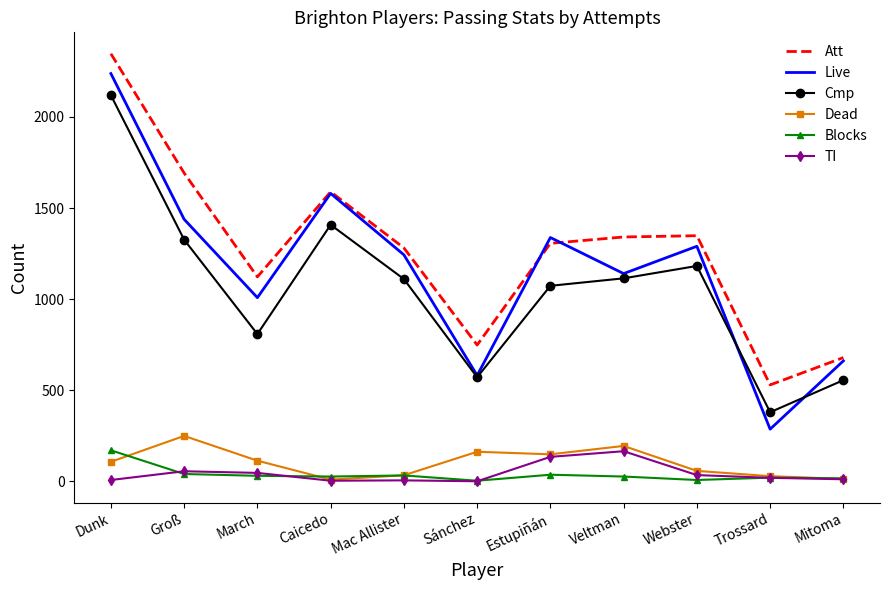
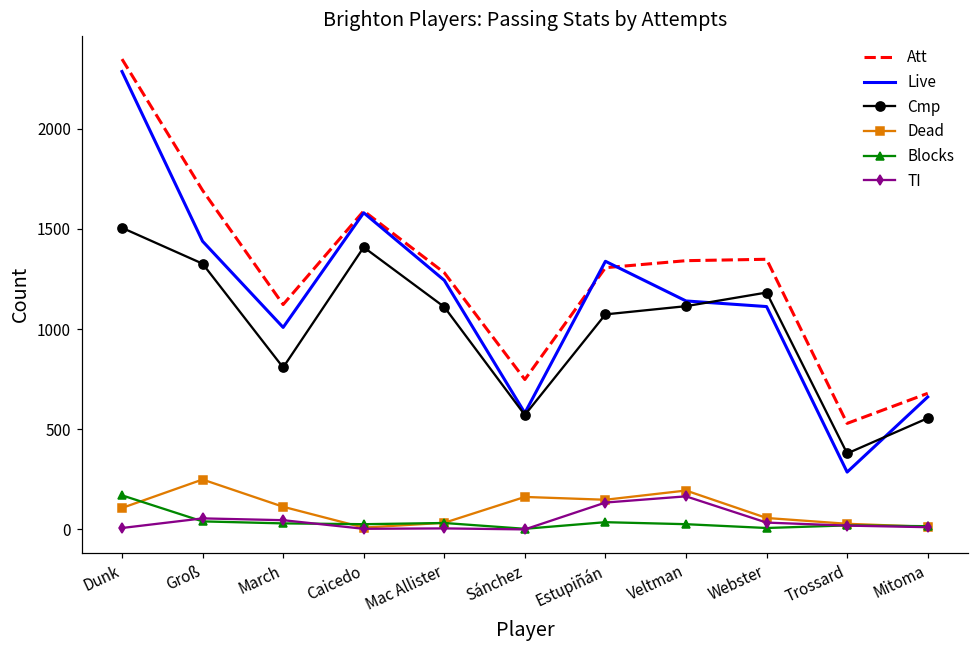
Live, Dunk: 2240 -> 2290
Cmp, Dunk: 2120 -> 1510
Live, Webster: 1290 -> 1110
